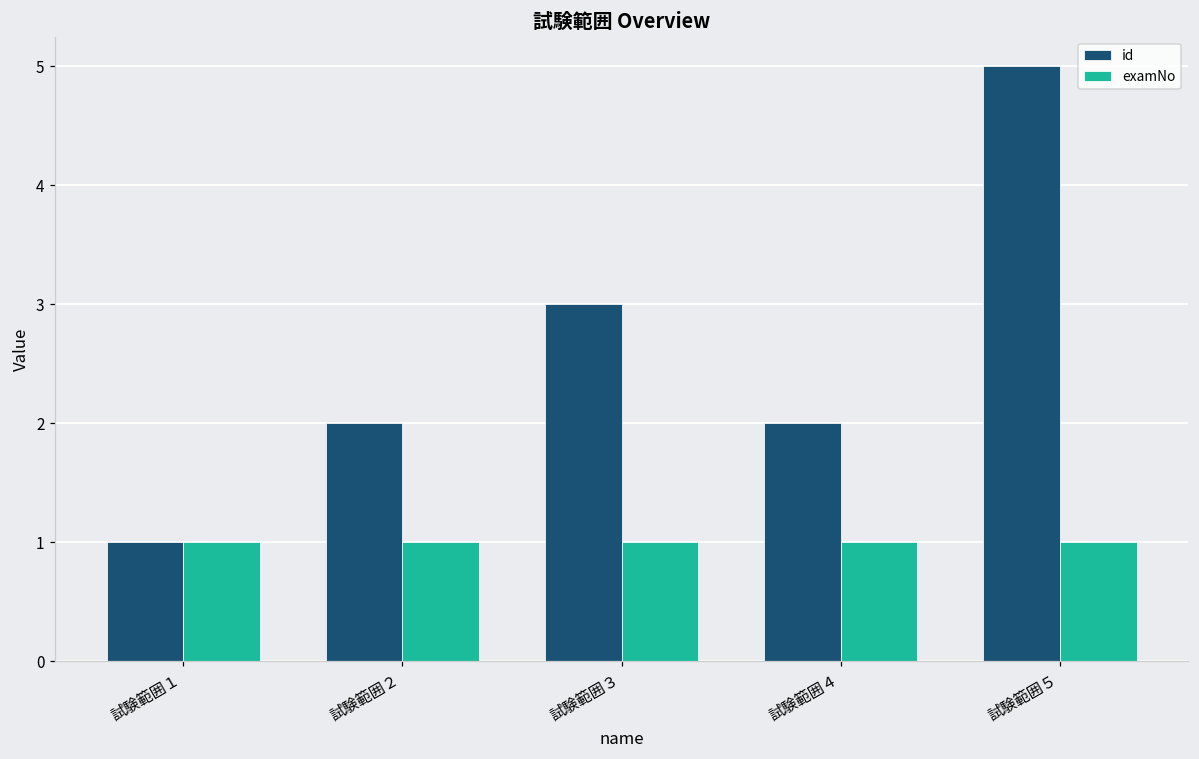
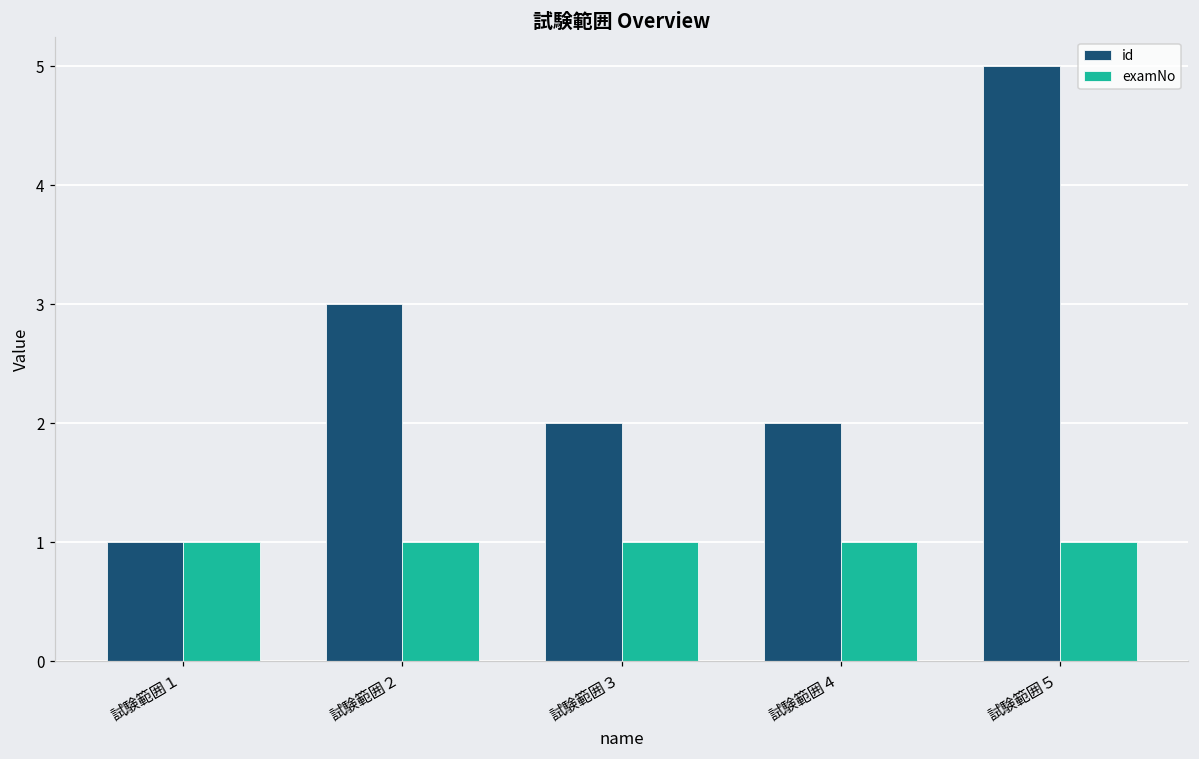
id, 試験範囲２: 2 -> 3
id, 試験範囲３: 3 -> 2
